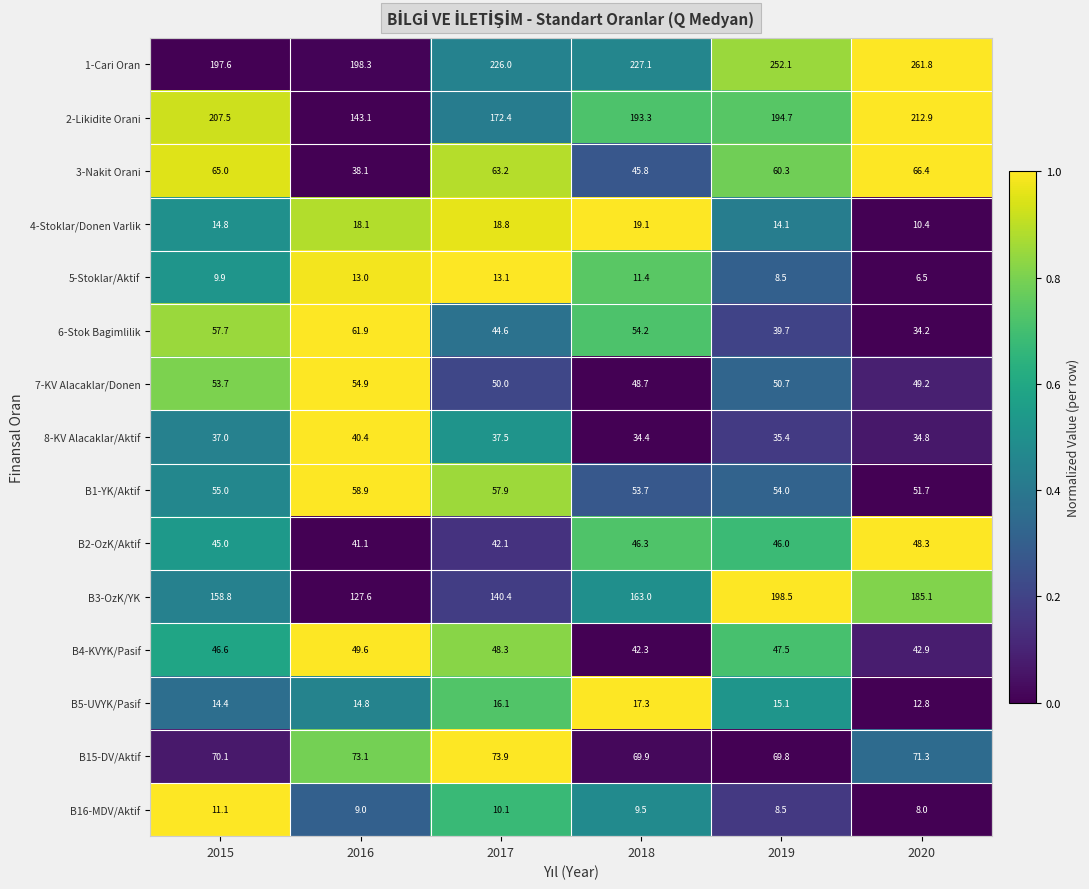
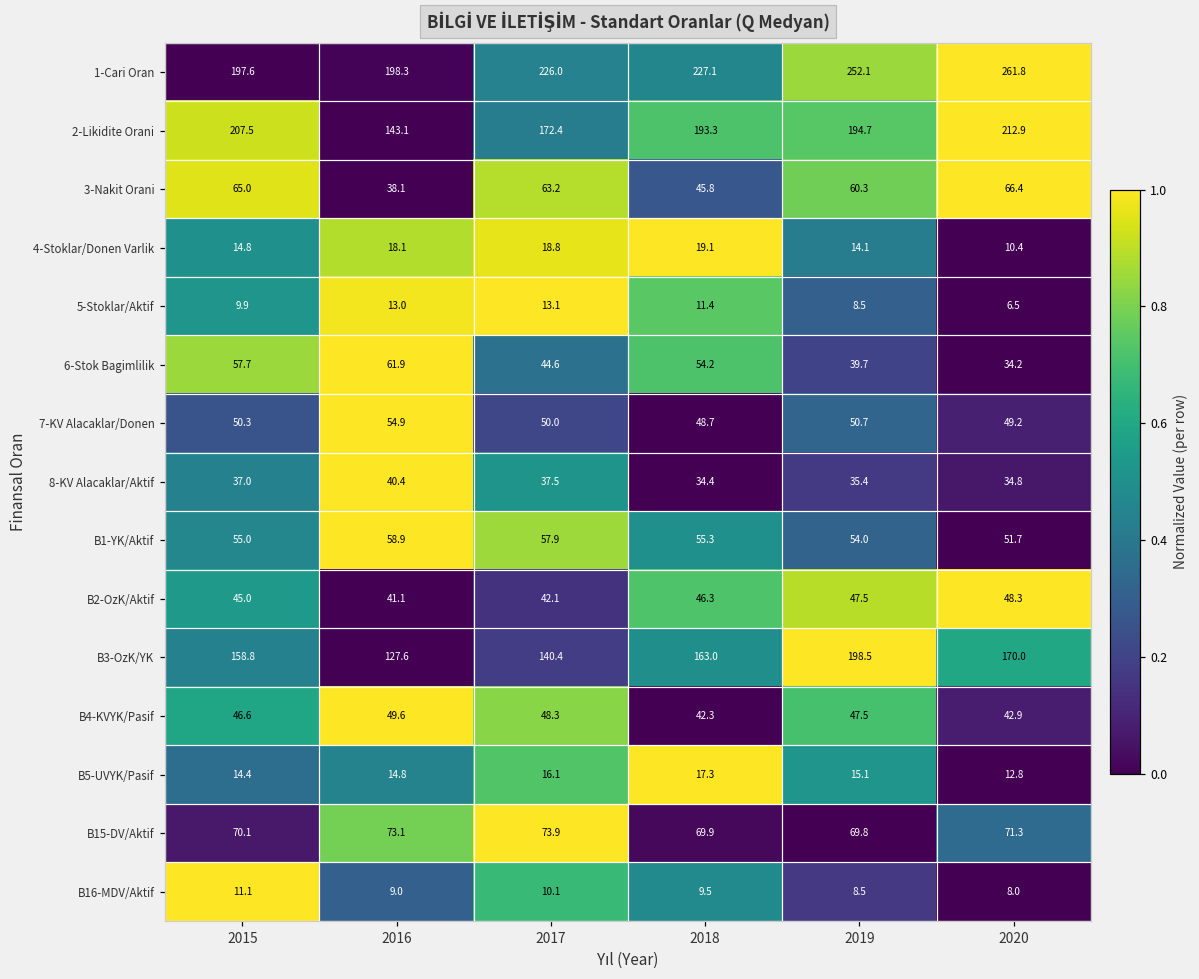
7-KV Alacaklar/Donen, 2015: 53.7 -> 50.3
B1-YK/Aktif, 2018: 53.7 -> 55.3
B2-OzK/Aktif, 2019: 46.0 -> 47.5
B3-OzK/YK, 2020: 185.1 -> 170.0
